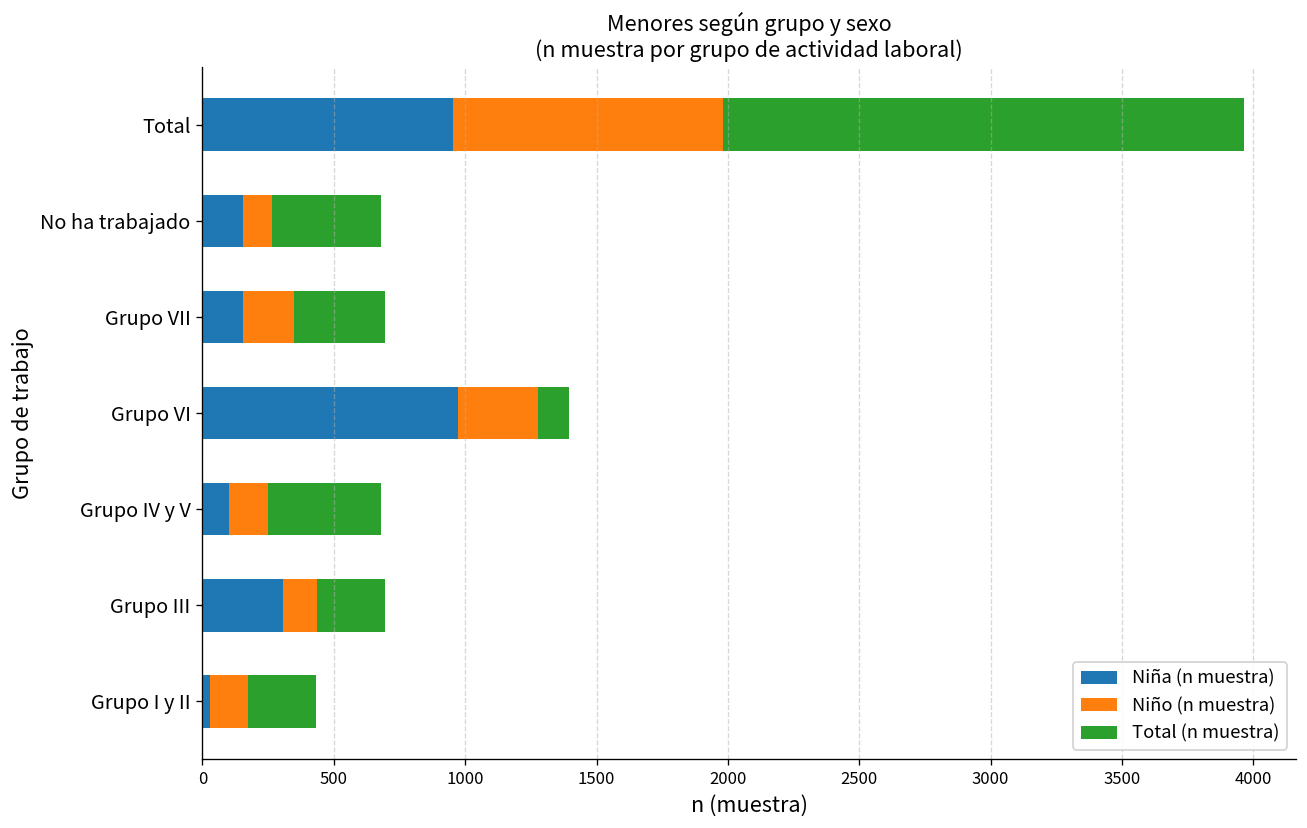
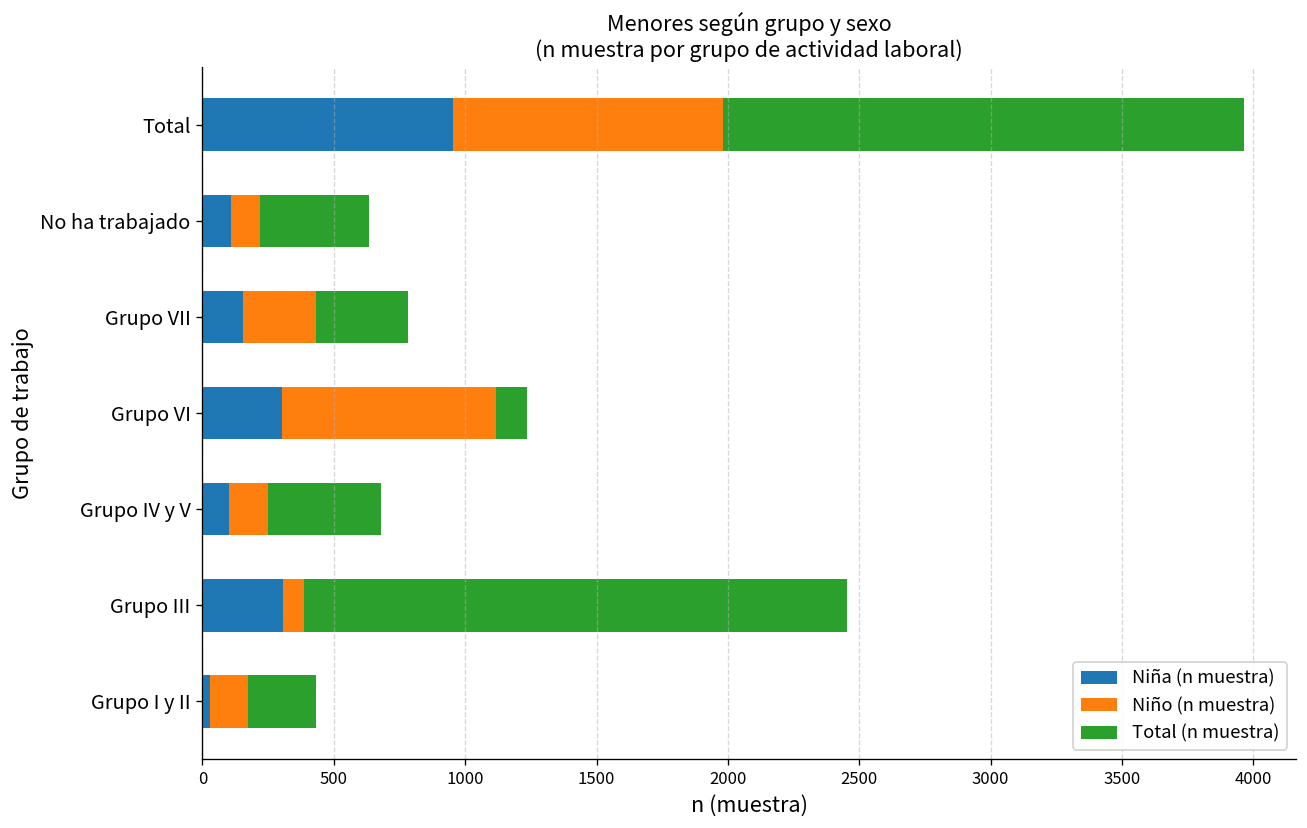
Niña (n muestra), No ha trabajado: 160 -> 110
Niño (n muestra), Grupo VII: 190 -> 280
Niña (n muestra), Grupo VI: 970 -> 300
Niño (n muestra), Grupo VI: 300 -> 820
Niño (n muestra), Grupo III: 130 -> 80
Total (n muestra), Grupo III: 260 -> 2060
